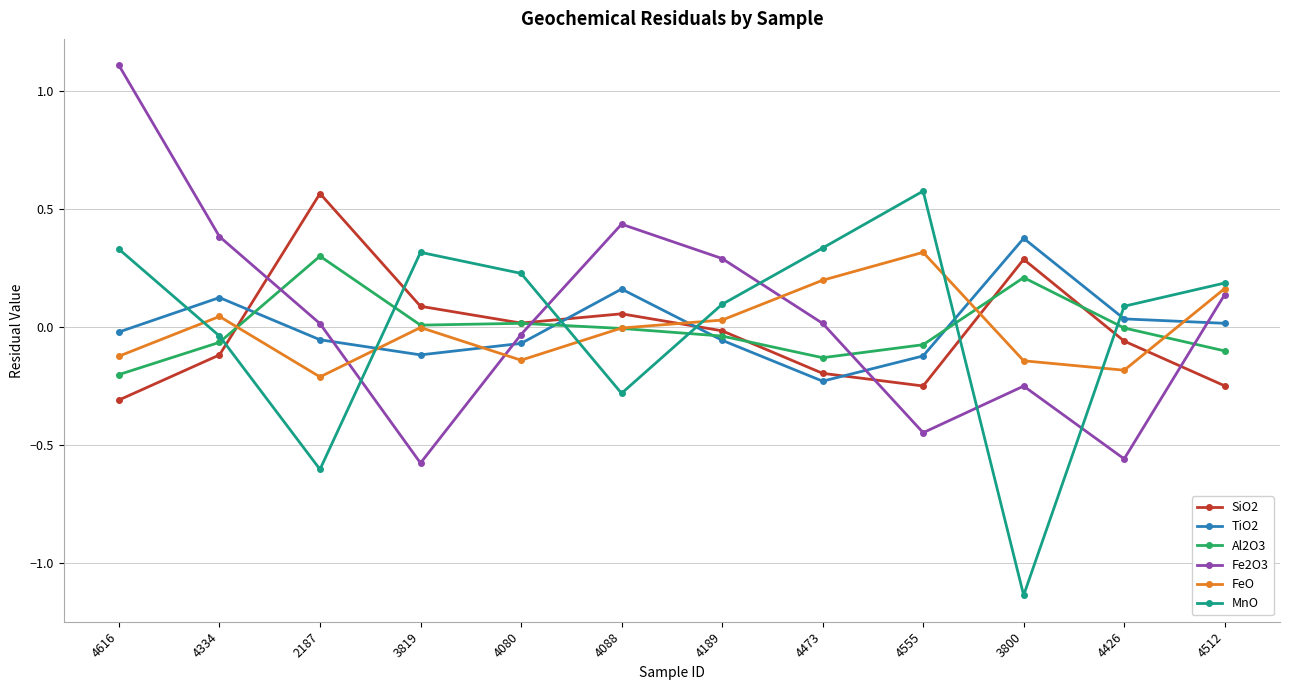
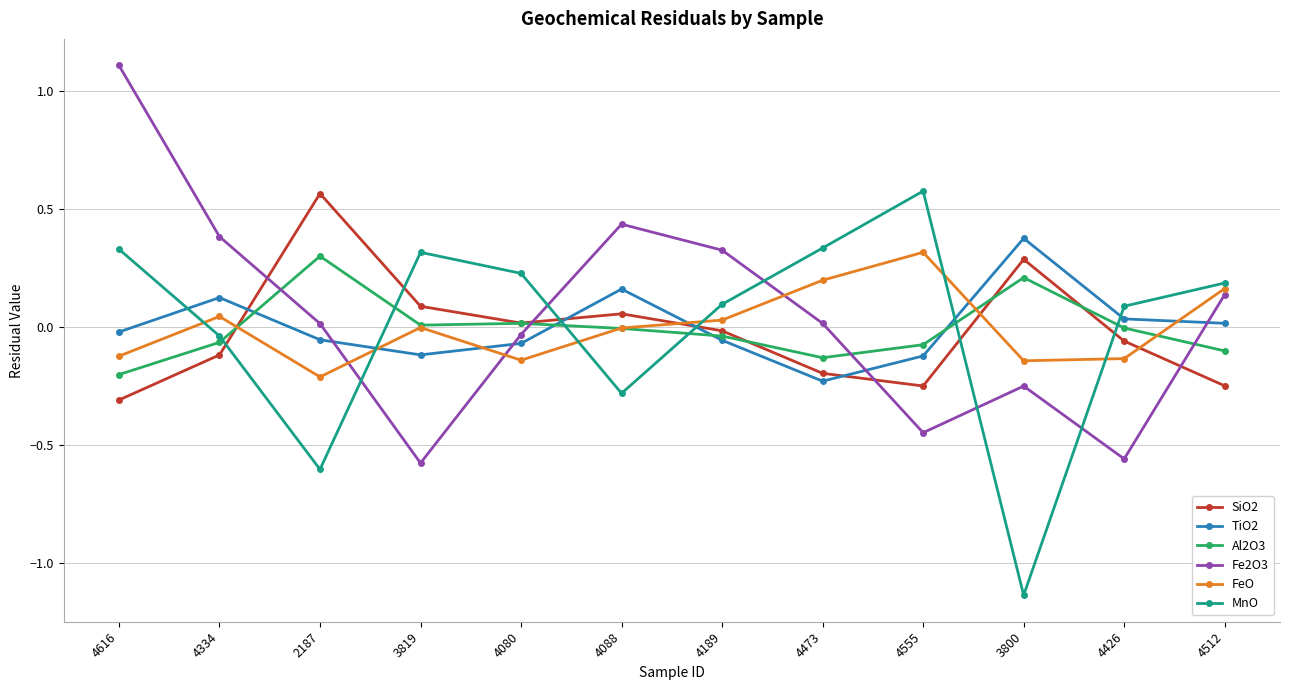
Fe2O3, 4189: 0.29 -> 0.33
FeO, 4426: -0.18 -> -0.13
